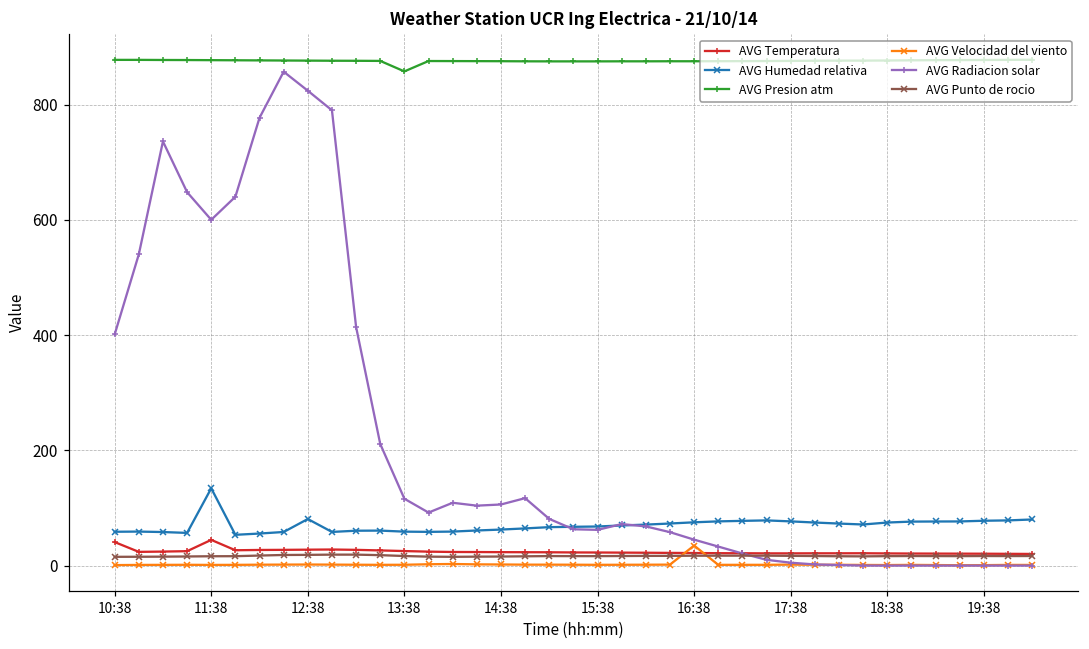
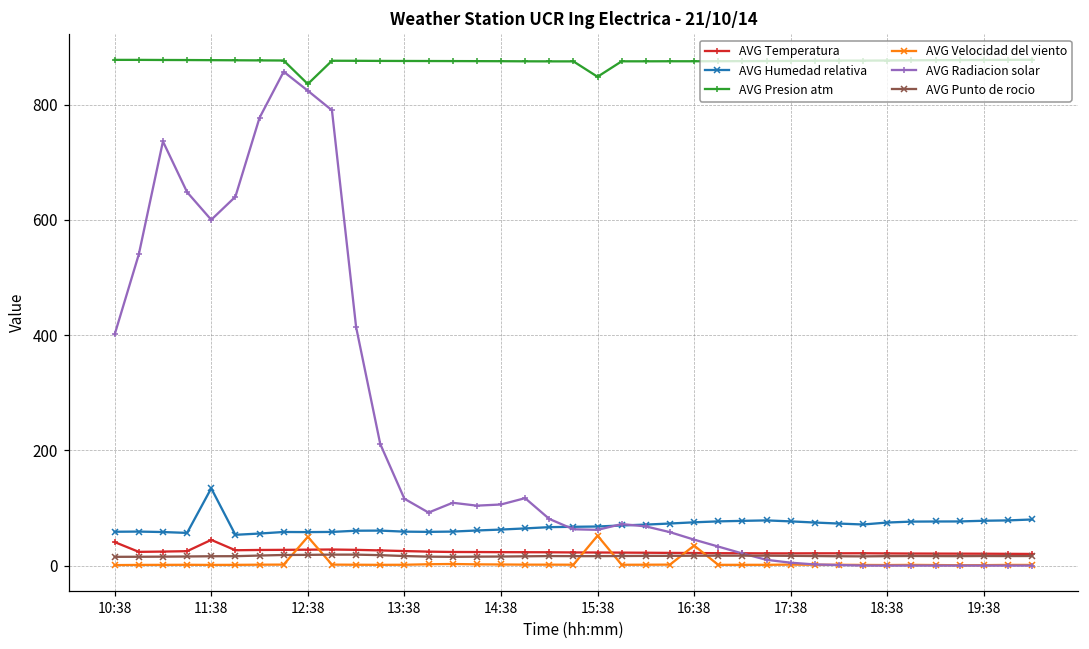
AVG Humedad relativa, 12:38: 80 -> 60
AVG Presion atm, 12:38: 880 -> 840
AVG Velocidad del viento, 12:38: 0 -> 50
AVG Presion atm, 13:38: 860 -> 880
AVG Presion atm, 15:38: 870 -> 850
AVG Velocidad del viento, 15:38: 0 -> 50
